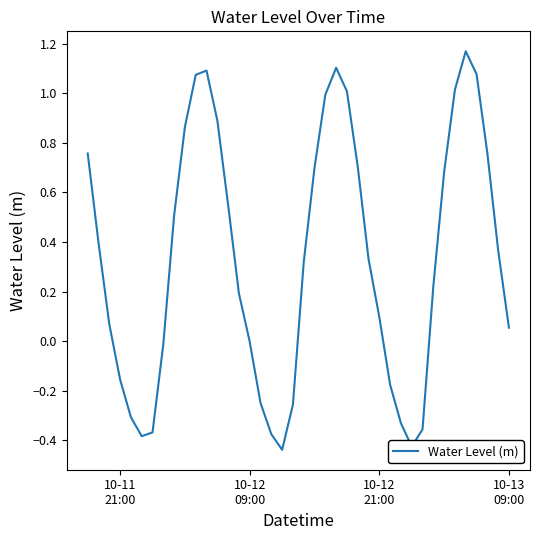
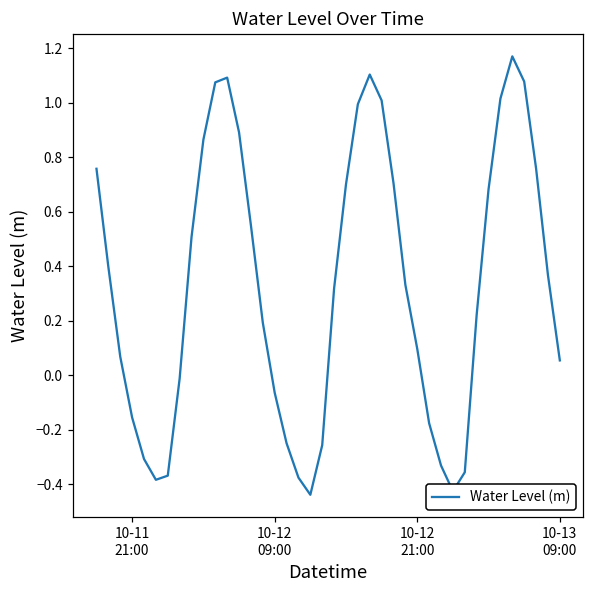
10-12 09:00: 0.00 -> -0.06
